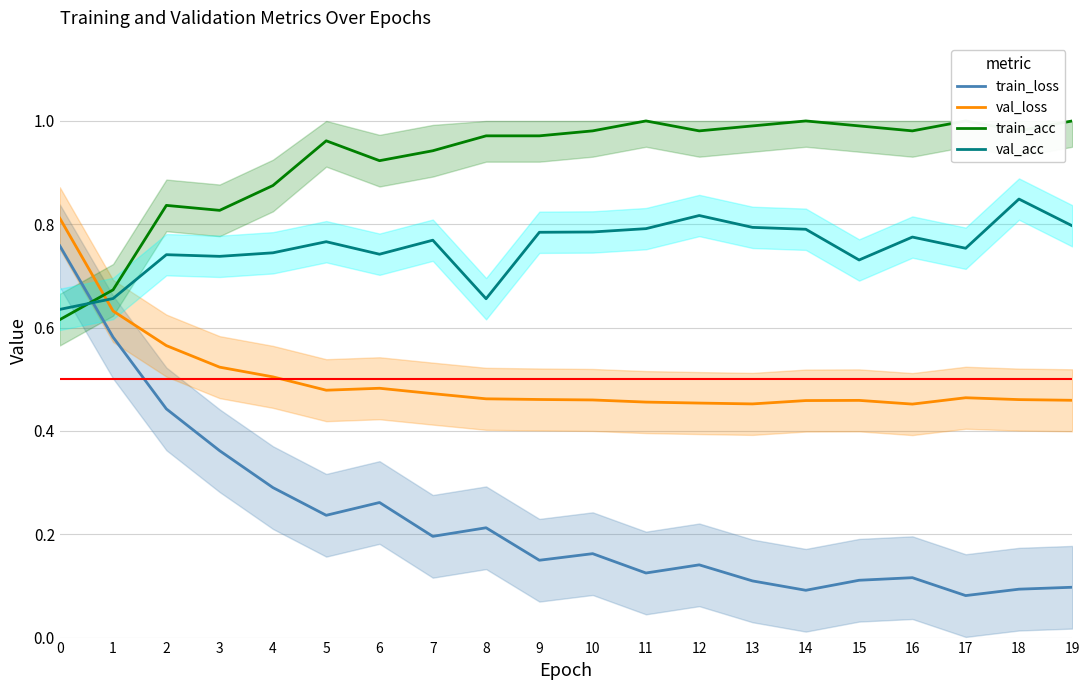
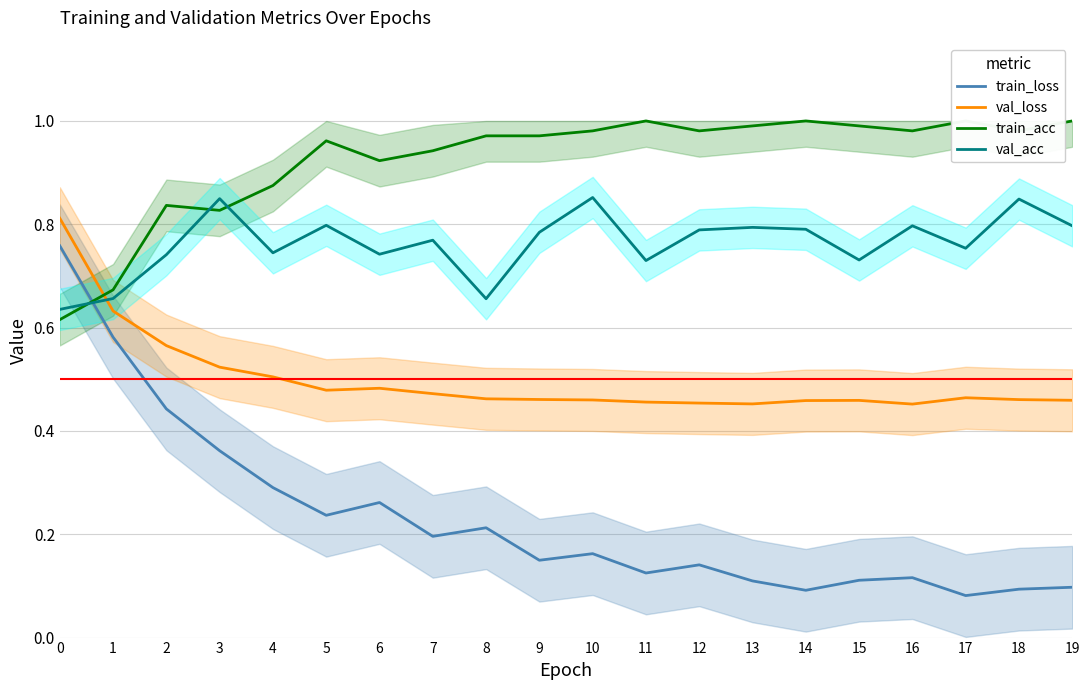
val_acc, 3: 0.74 -> 0.85
val_acc, 5: 0.77 -> 0.80
val_acc, 10: 0.79 -> 0.85
val_acc, 11: 0.79 -> 0.73
val_acc, 12: 0.82 -> 0.79
val_acc, 16: 0.78 -> 0.80
